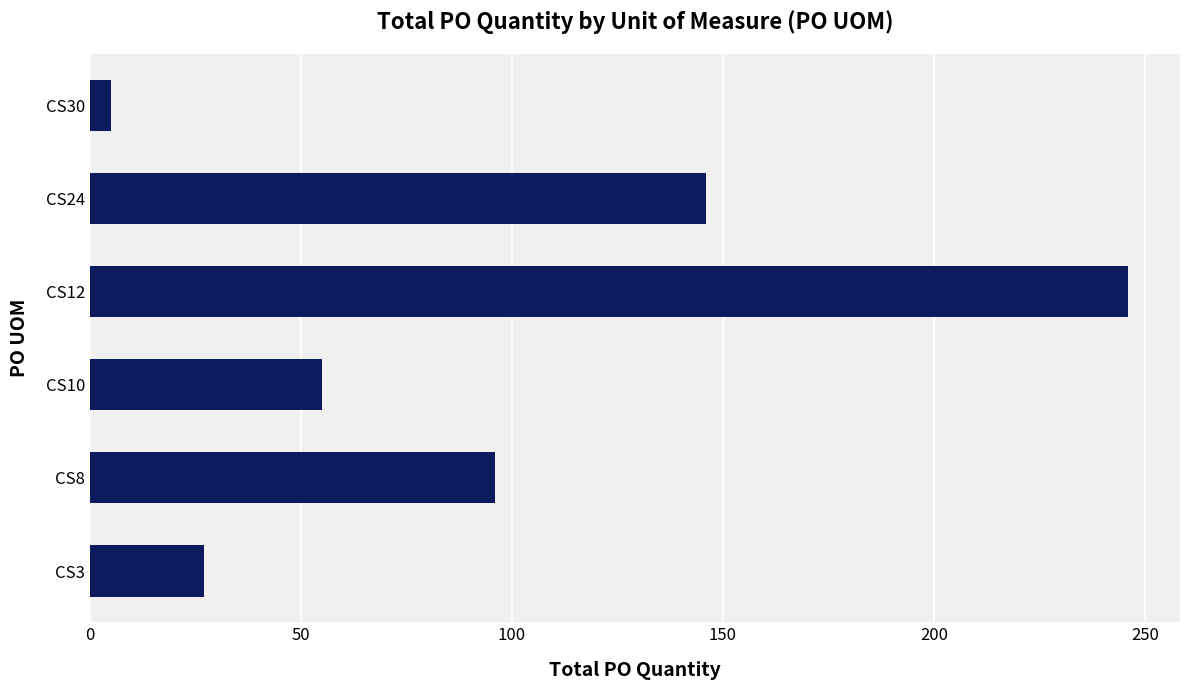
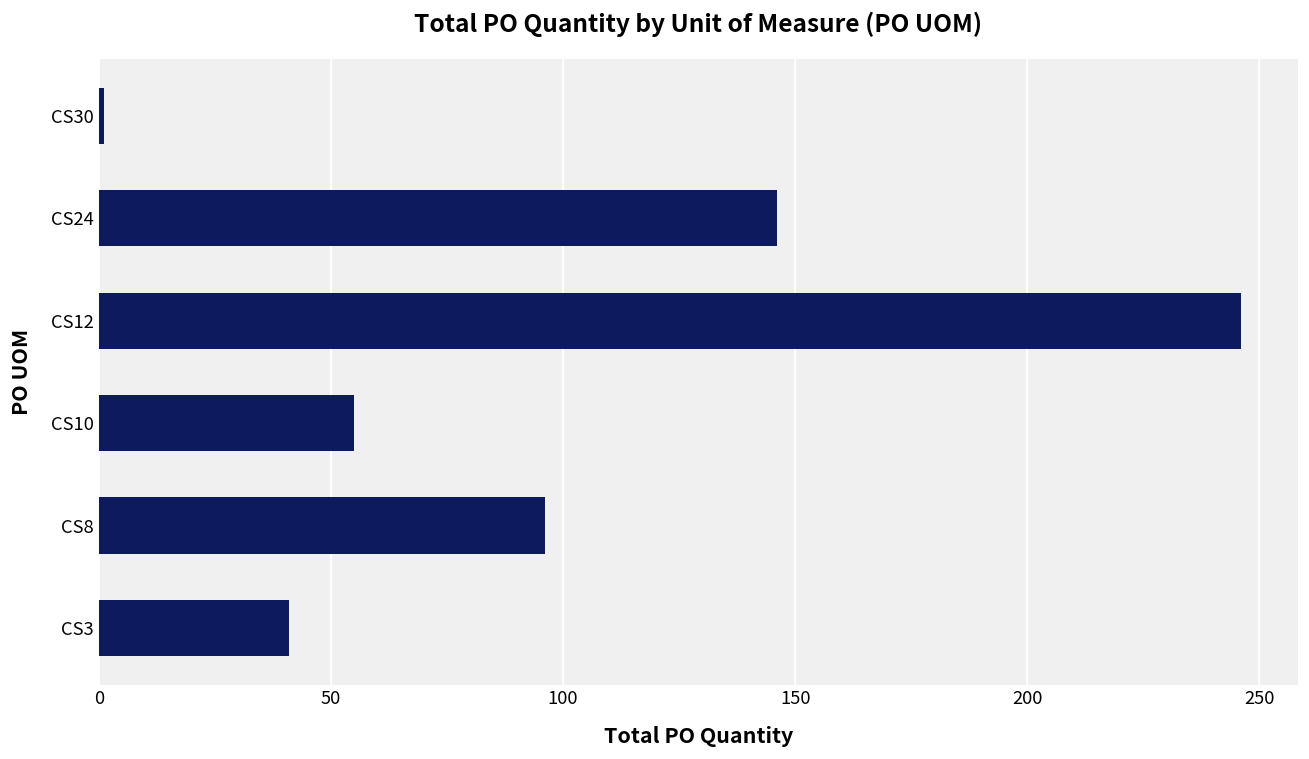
CS30: 5 -> 1
CS3: 27 -> 41
